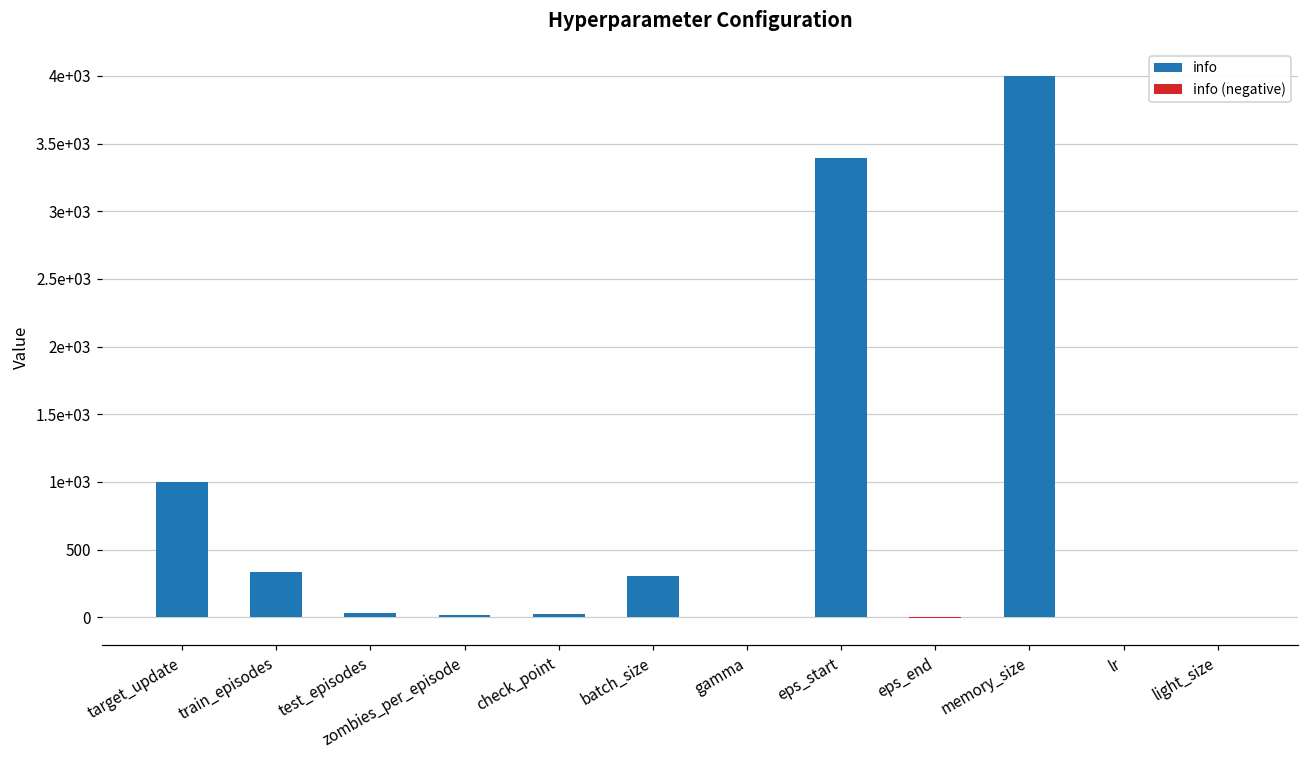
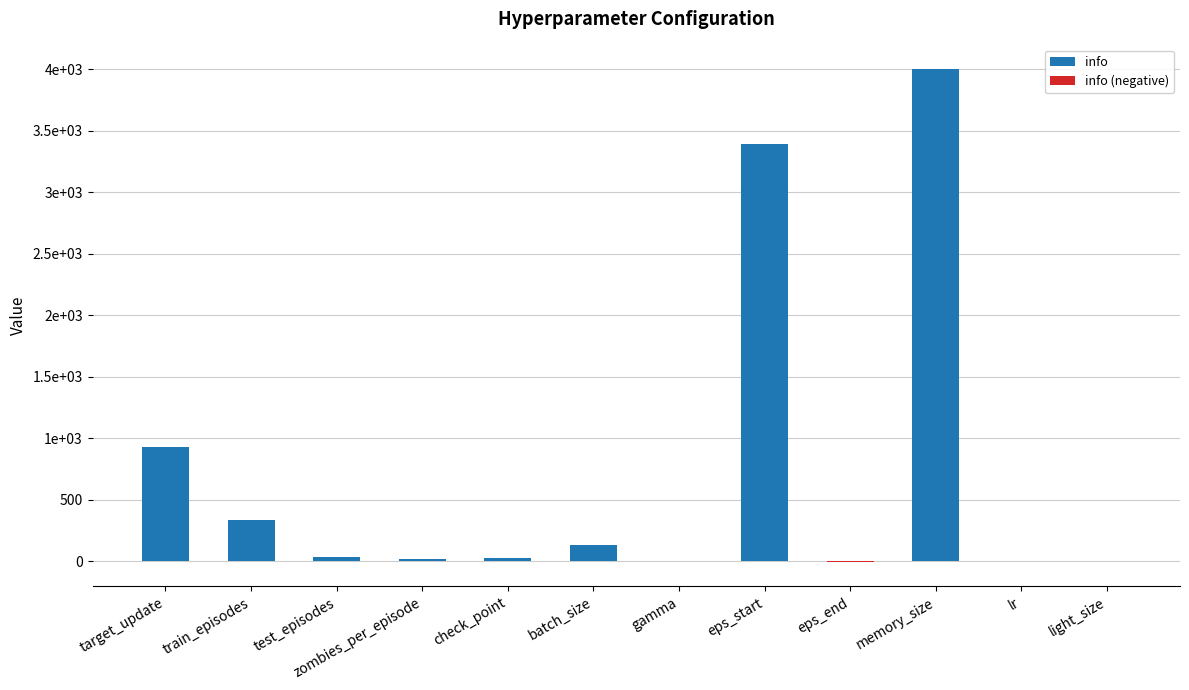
info, target_update: 1000 -> 930
info, batch_size: 300 -> 130
